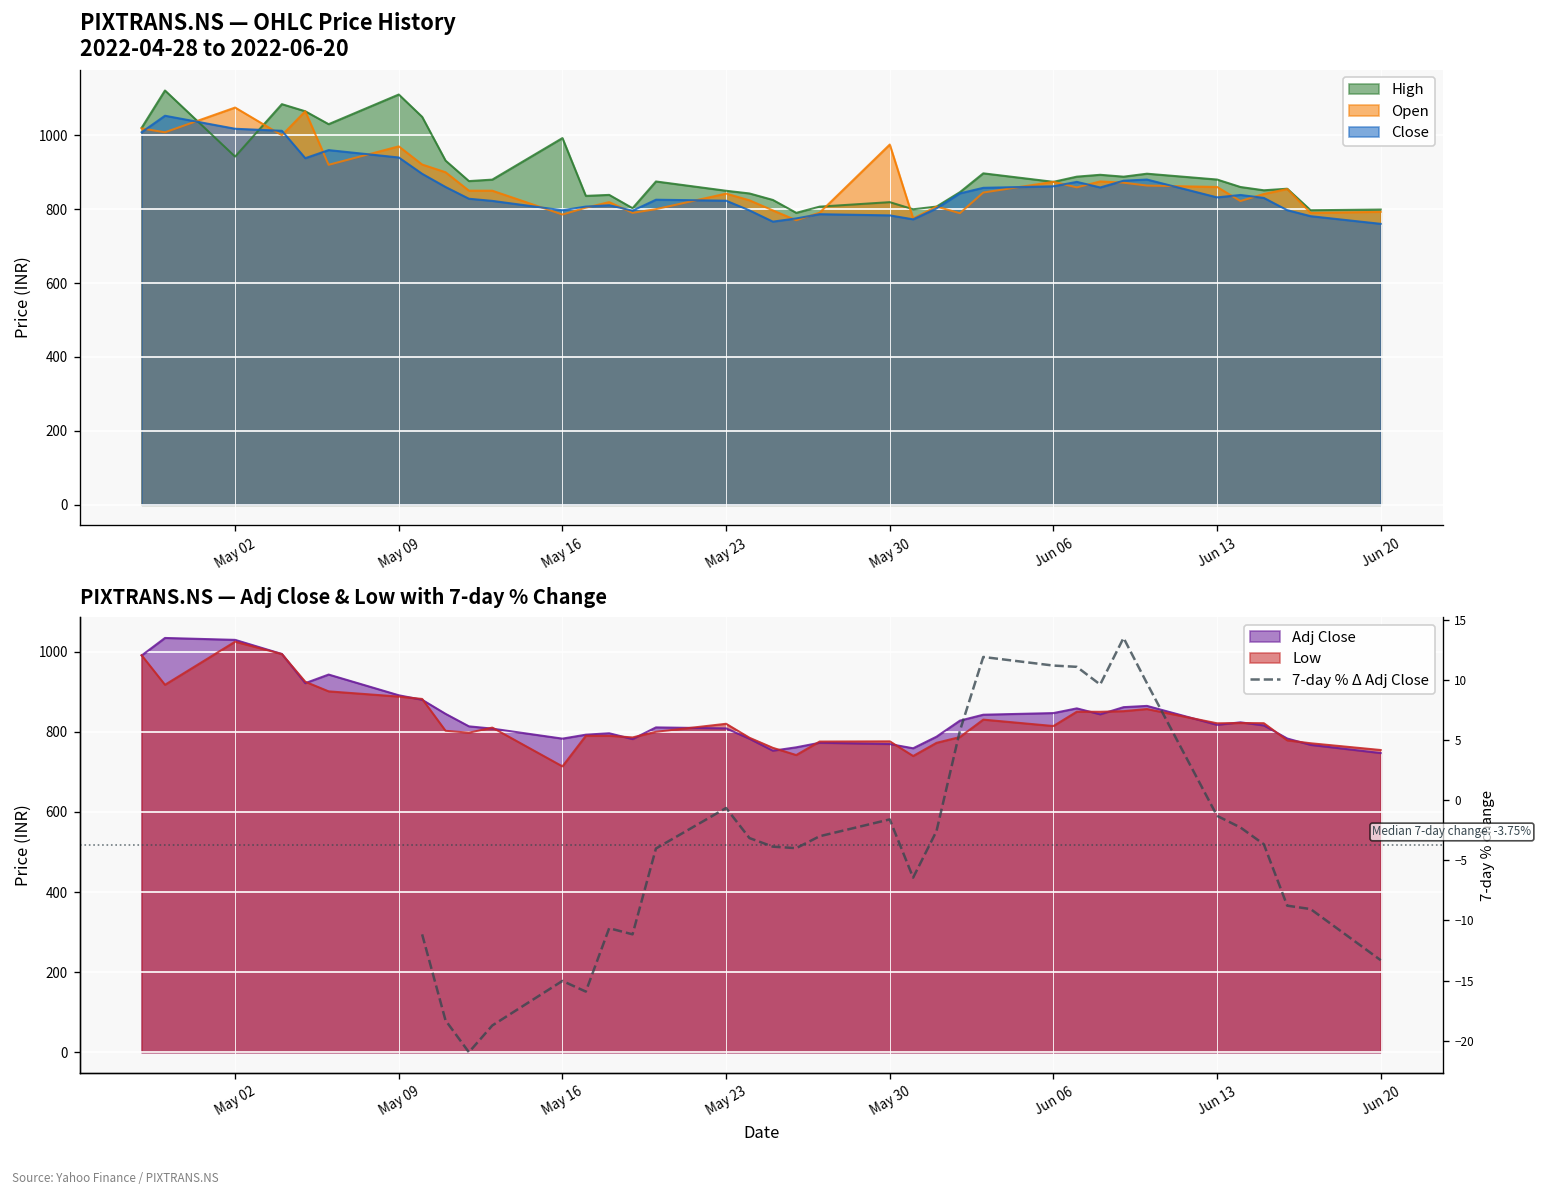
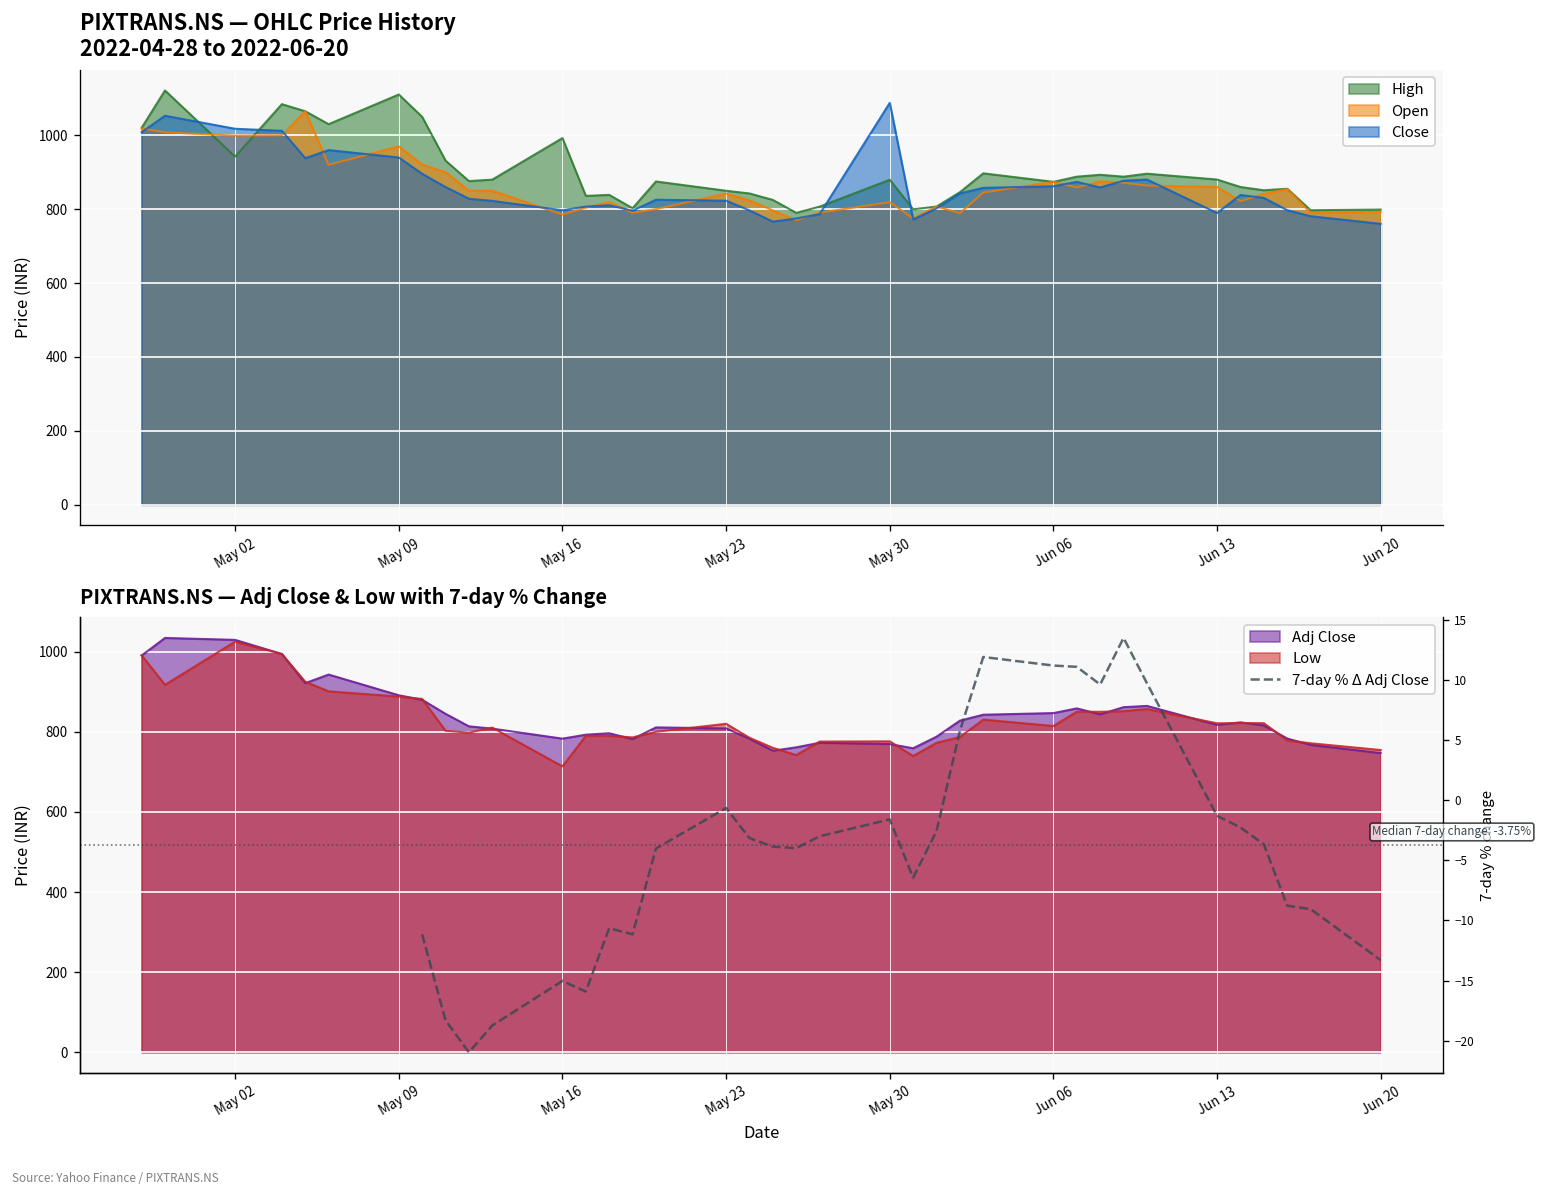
PIXTRANS.NS — OHLC Price History 2022-04-28 to 2022-06-20, Open, May 02: 1080 -> 1000
PIXTRANS.NS — OHLC Price History 2022-04-28 to 2022-06-20, High, May 30: 820 -> 880
PIXTRANS.NS — OHLC Price History 2022-04-28 to 2022-06-20, Open, May 30: 970 -> 820
PIXTRANS.NS — OHLC Price History 2022-04-28 to 2022-06-20, Close, May 30: 780 -> 1090
PIXTRANS.NS — OHLC Price History 2022-04-28 to 2022-06-20, Close, Jun 13: 830 -> 790
